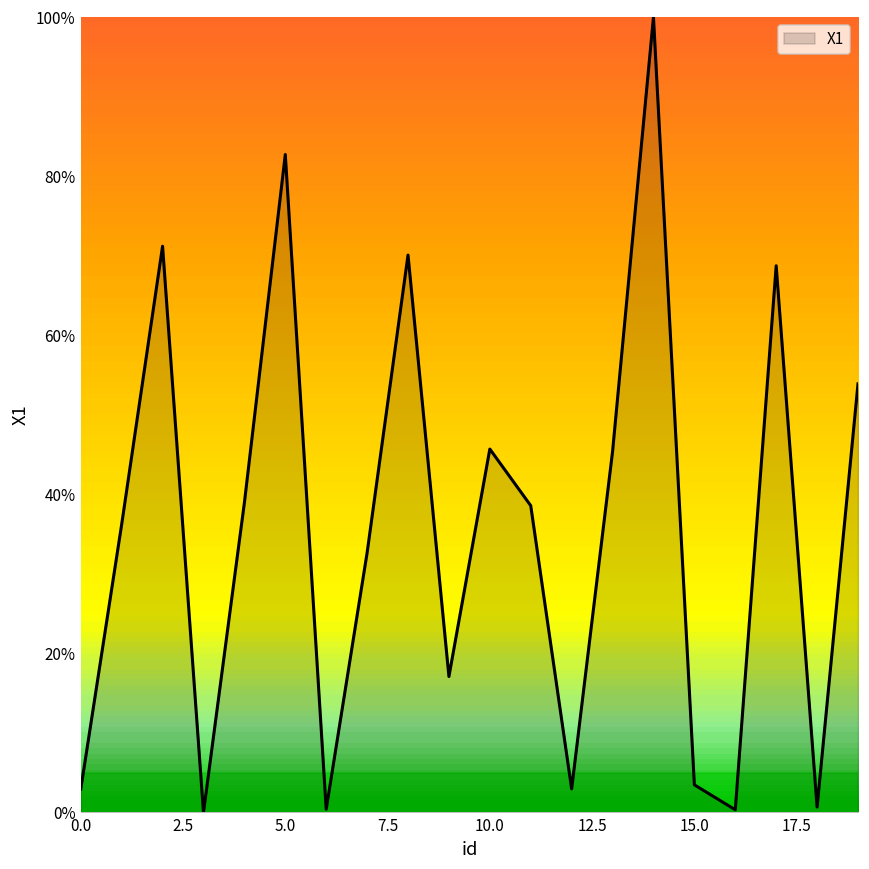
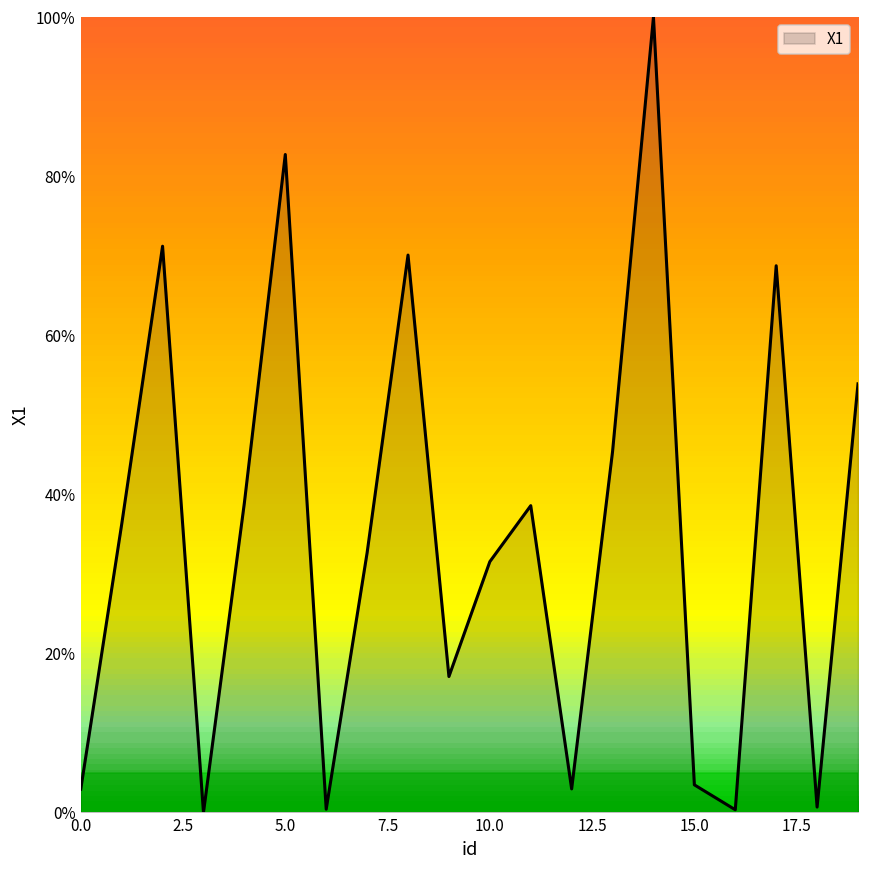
10.0: 46% -> 32%
